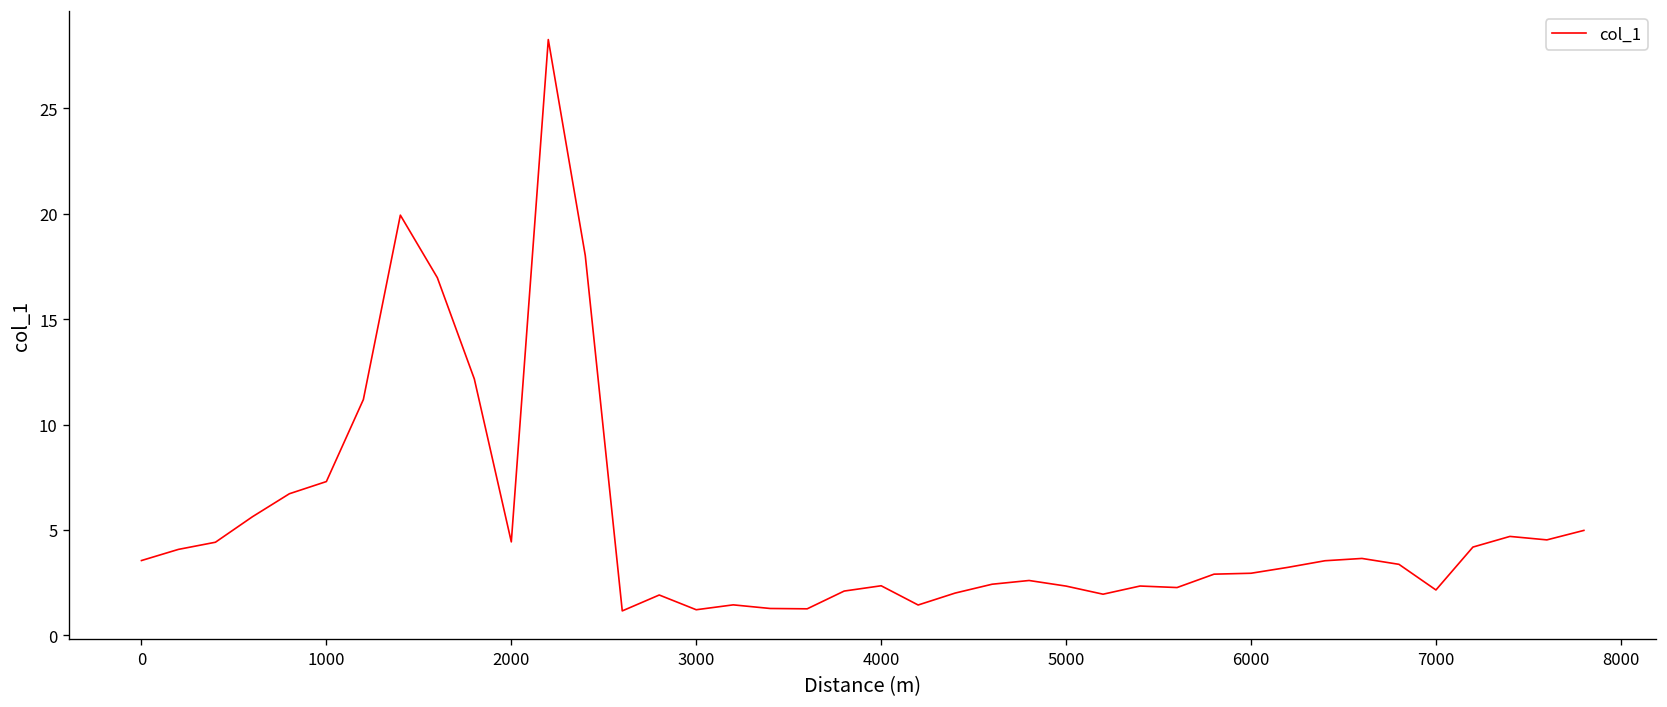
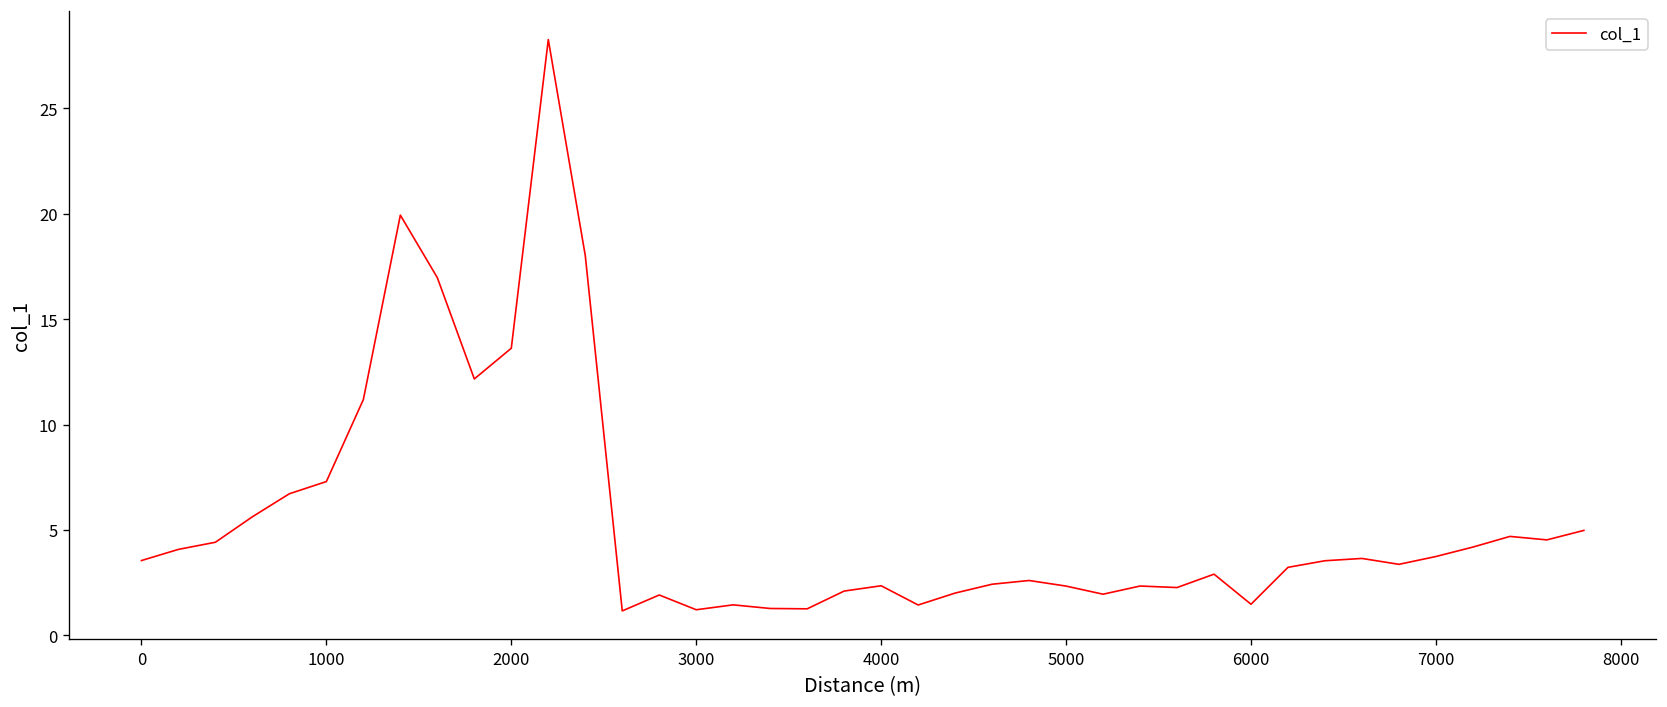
2000: 4.4 -> 13.6
6000: 2.9 -> 1.5
7000: 2.2 -> 3.7
